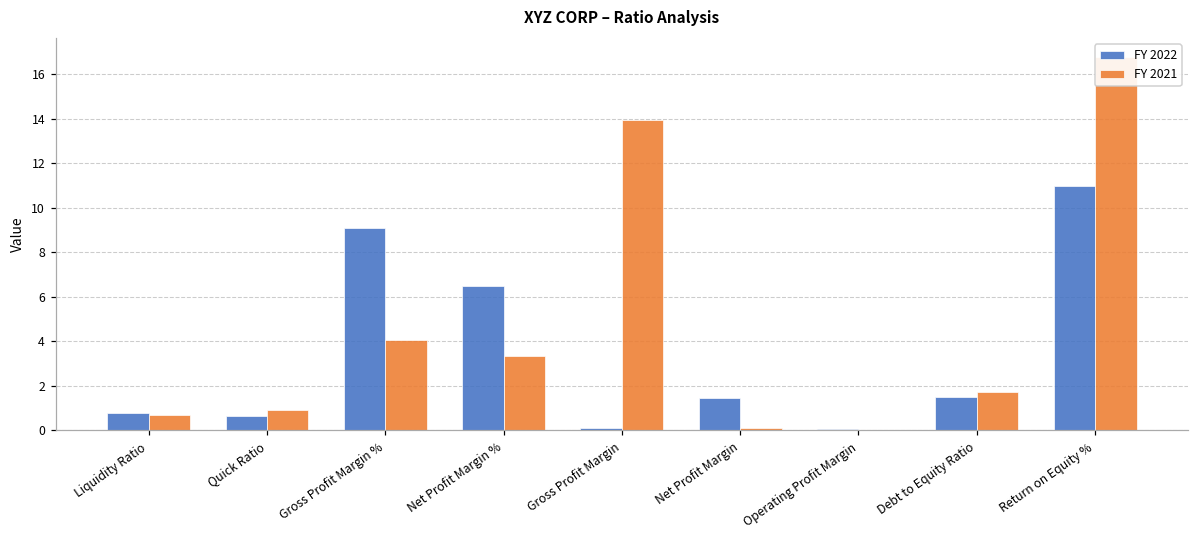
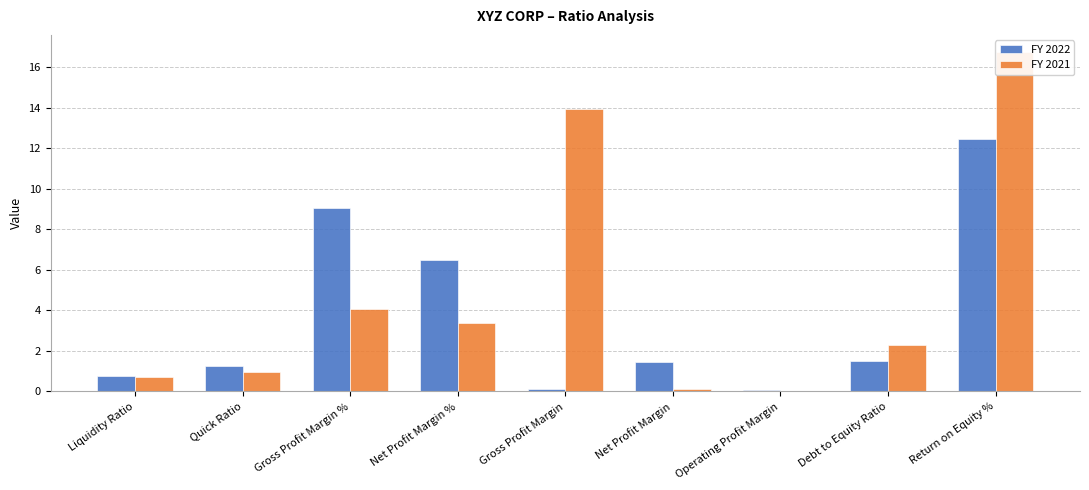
FY 2022, Quick Ratio: 0.6 -> 1.3
FY 2021, Debt to Equity Ratio: 1.7 -> 2.3
FY 2022, Return on Equity %: 11.0 -> 12.5
